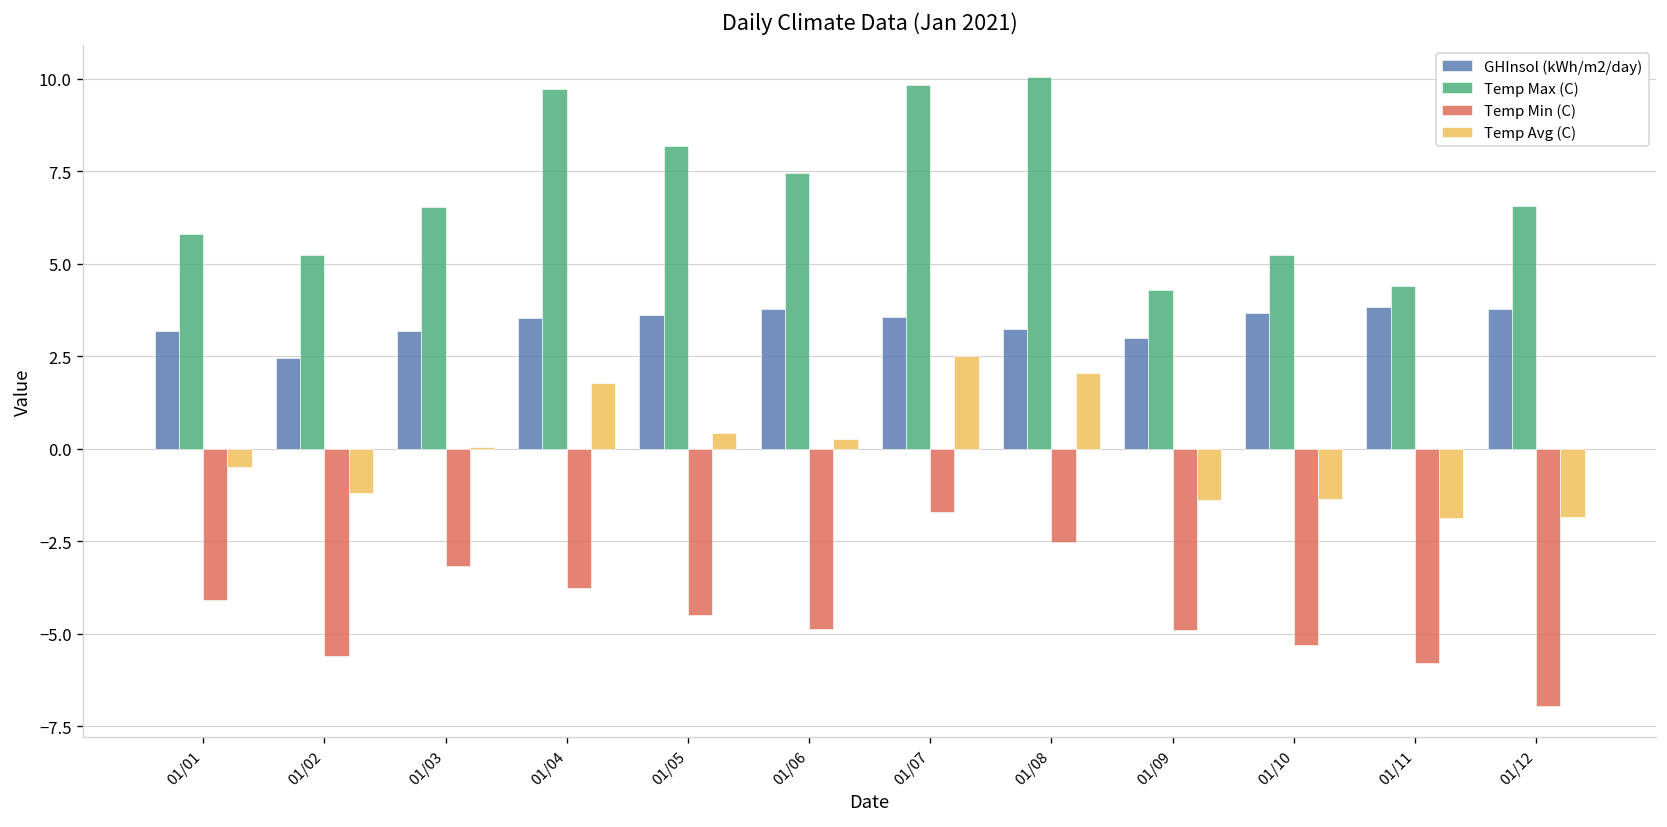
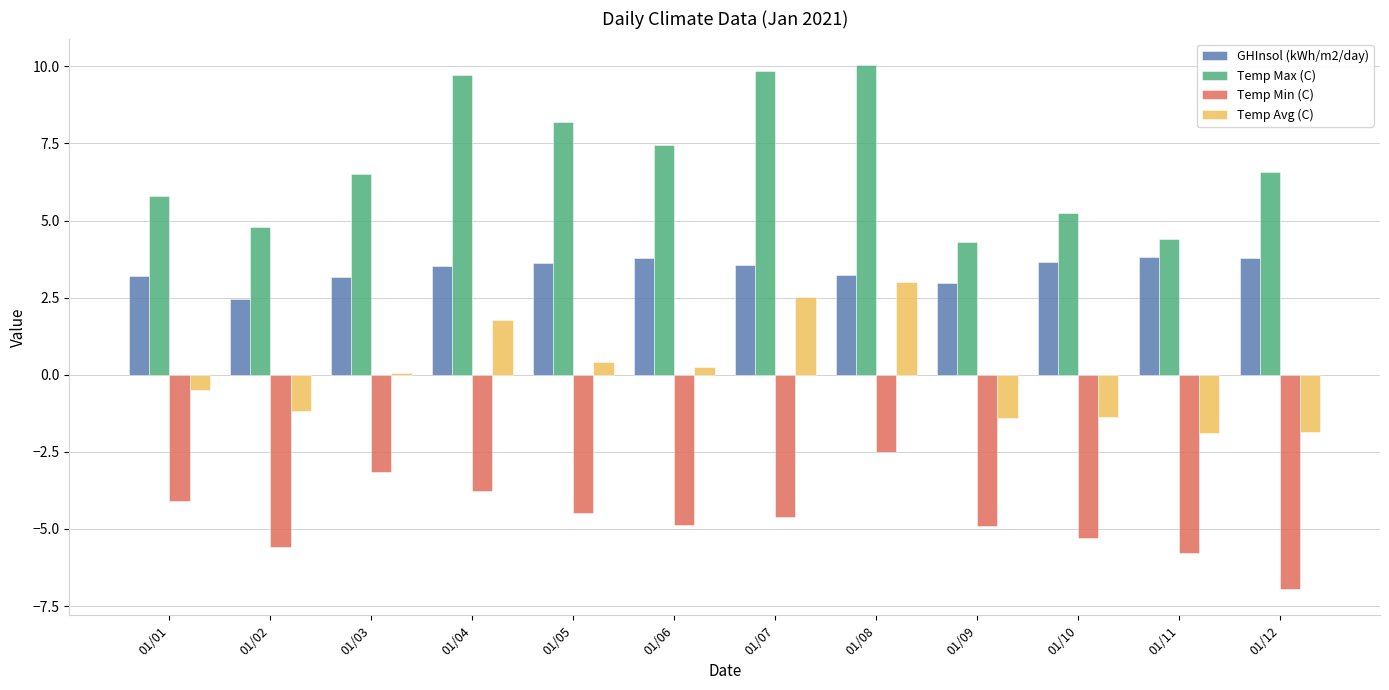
Temp Max (C), 01/02: 5.2 -> 4.8
Temp Min (C), 01/07: -1.7 -> -4.6
Temp Avg (C), 01/08: 2.0 -> 3.0
